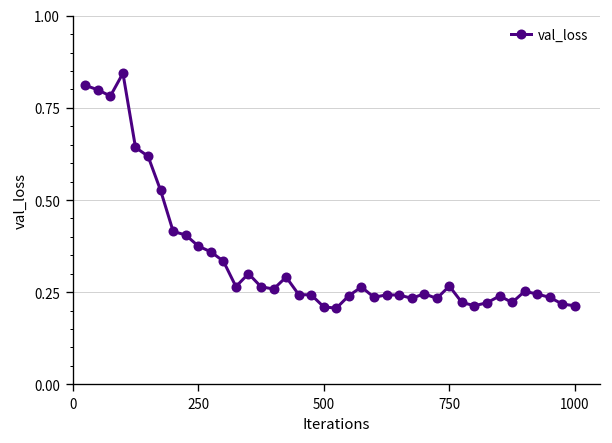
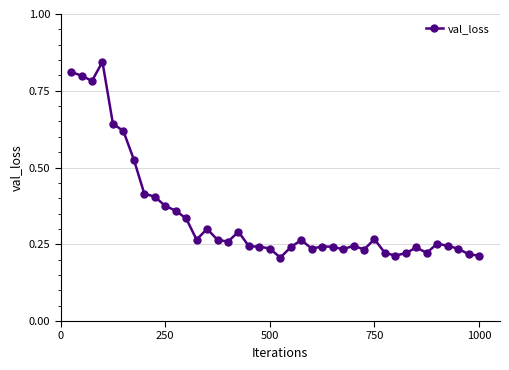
500: 0.21 -> 0.24
